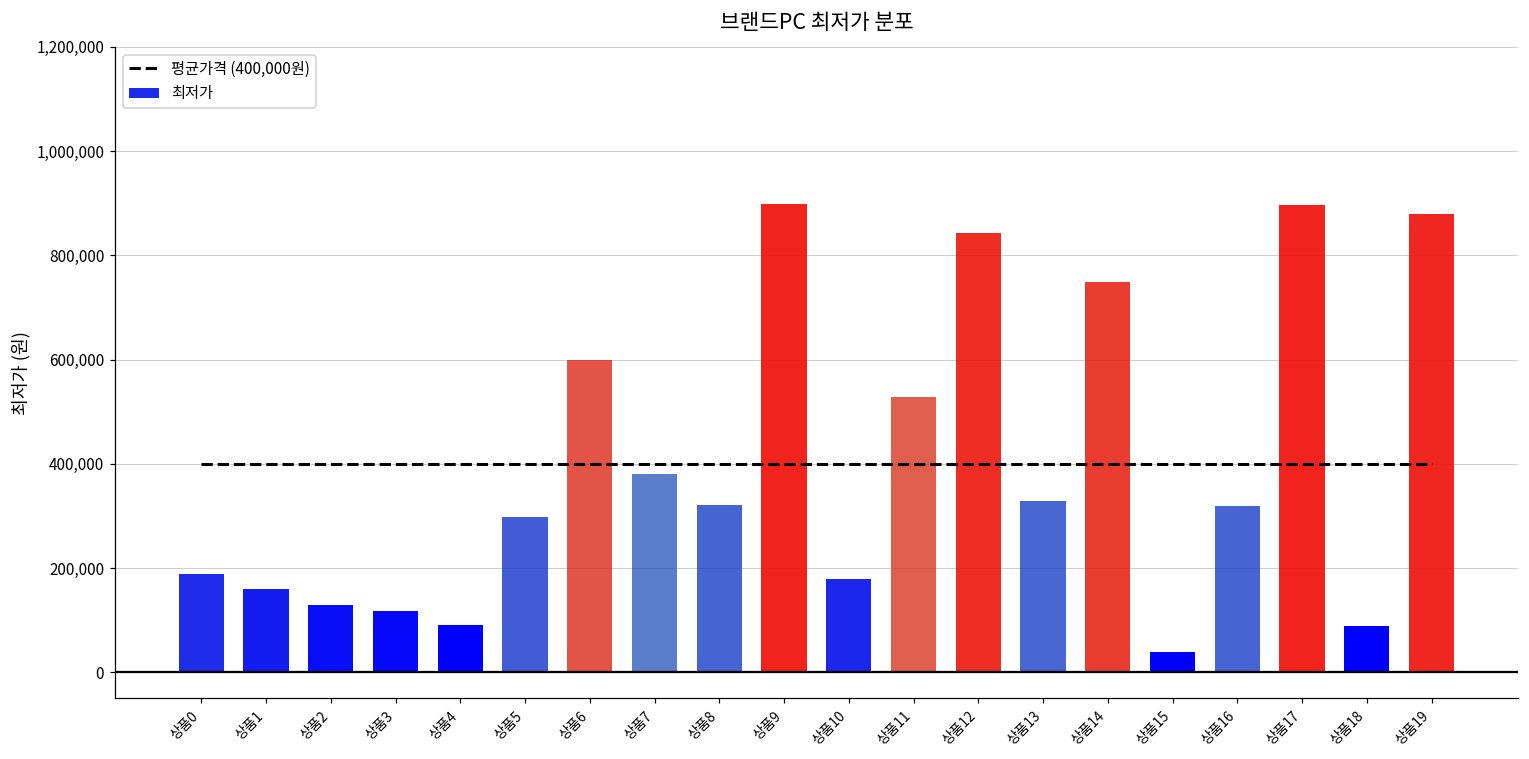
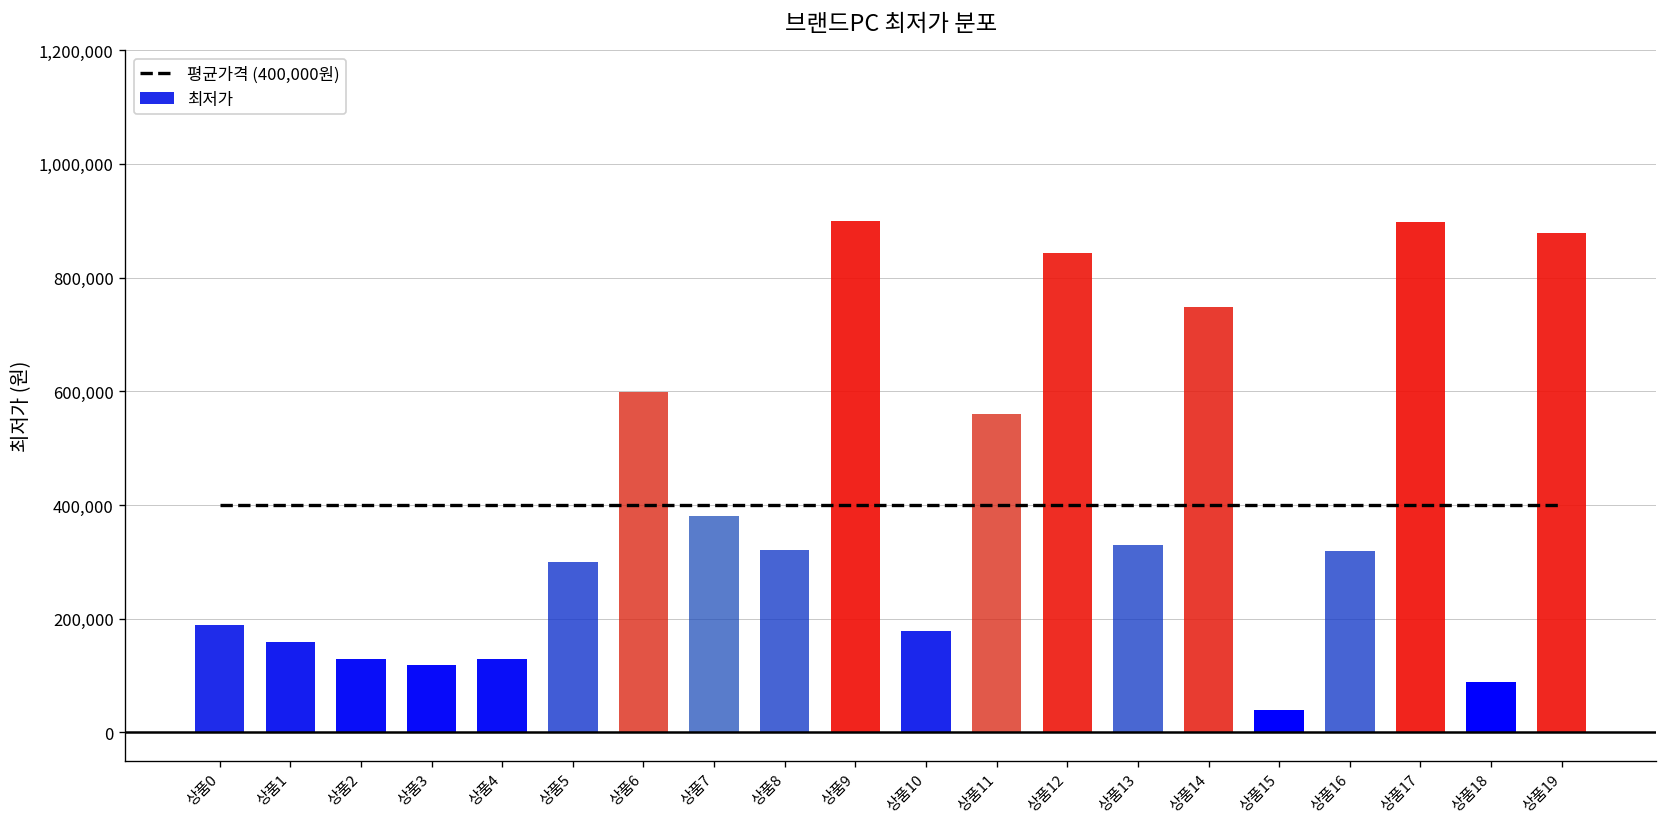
최저가, 상품4: 90,000 -> 130,000
최저가, 상품11: 530,000 -> 560,000
